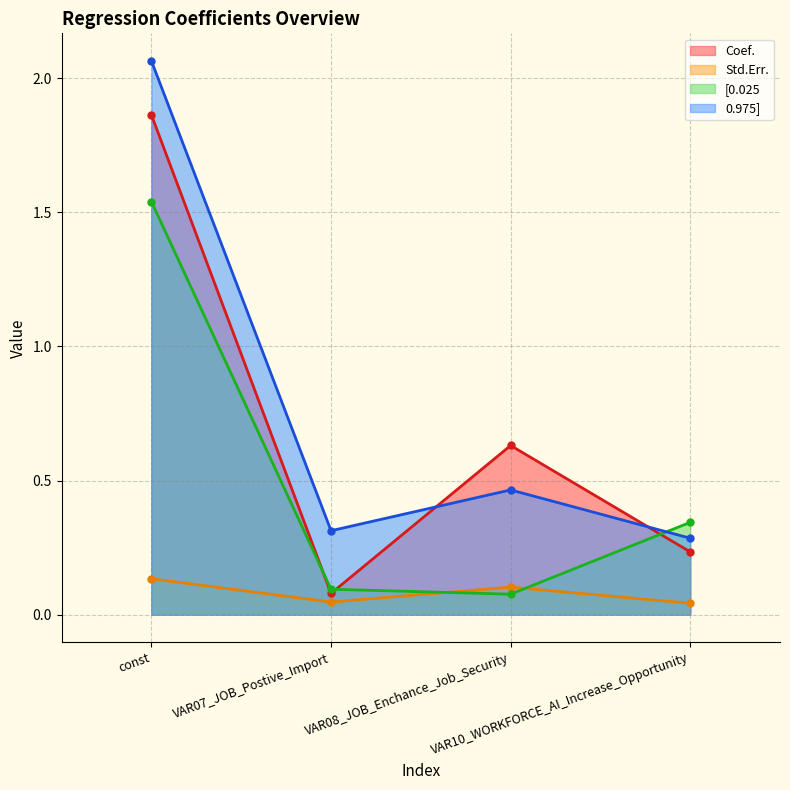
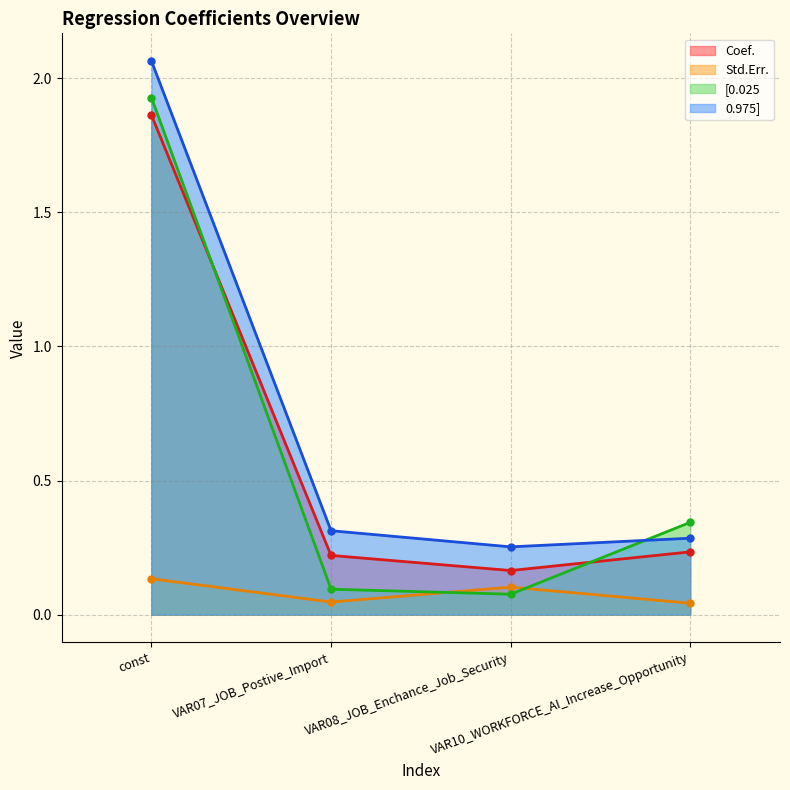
[0.025, const: 1.54 -> 1.93
Coef., VAR07_JOB_Postive_Import: 0.08 -> 0.22
Coef., VAR08_JOB_Enchance_Job_Security: 0.63 -> 0.16
0.975], VAR08_JOB_Enchance_Job_Security: 0.46 -> 0.25
